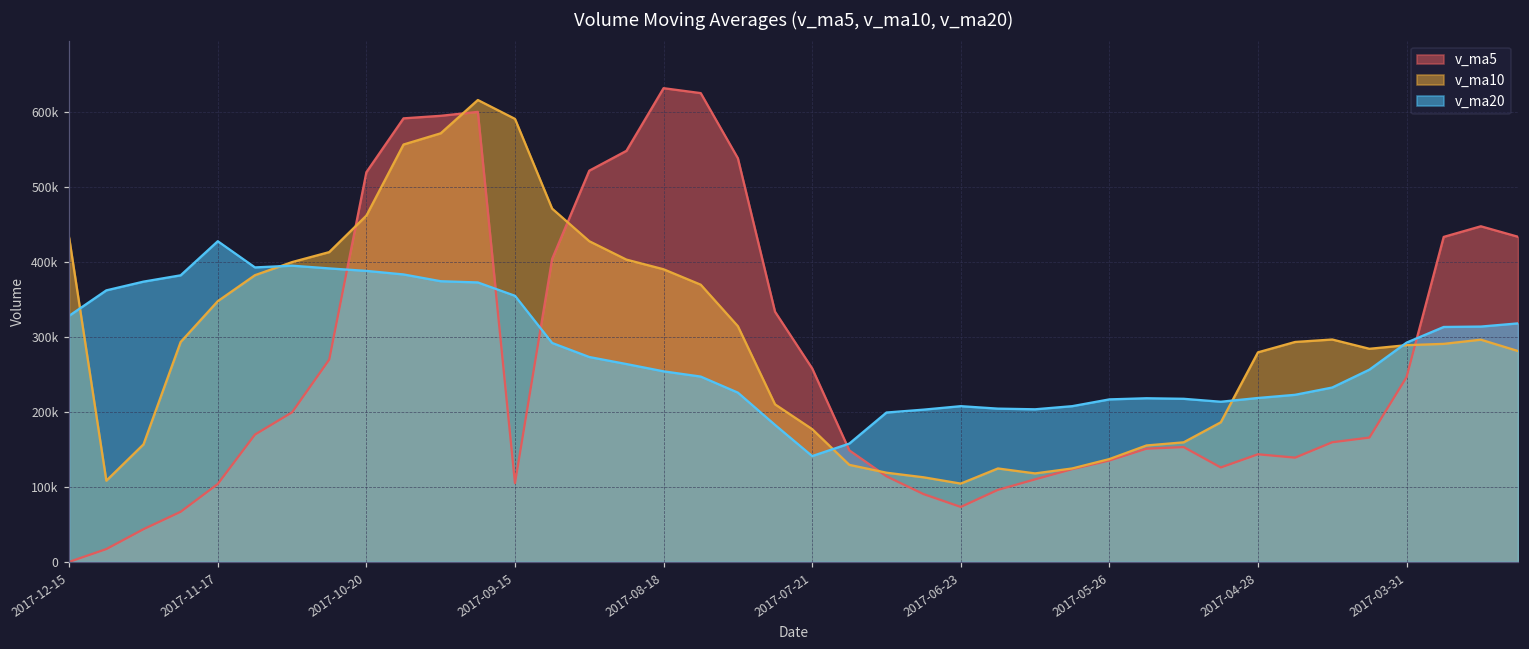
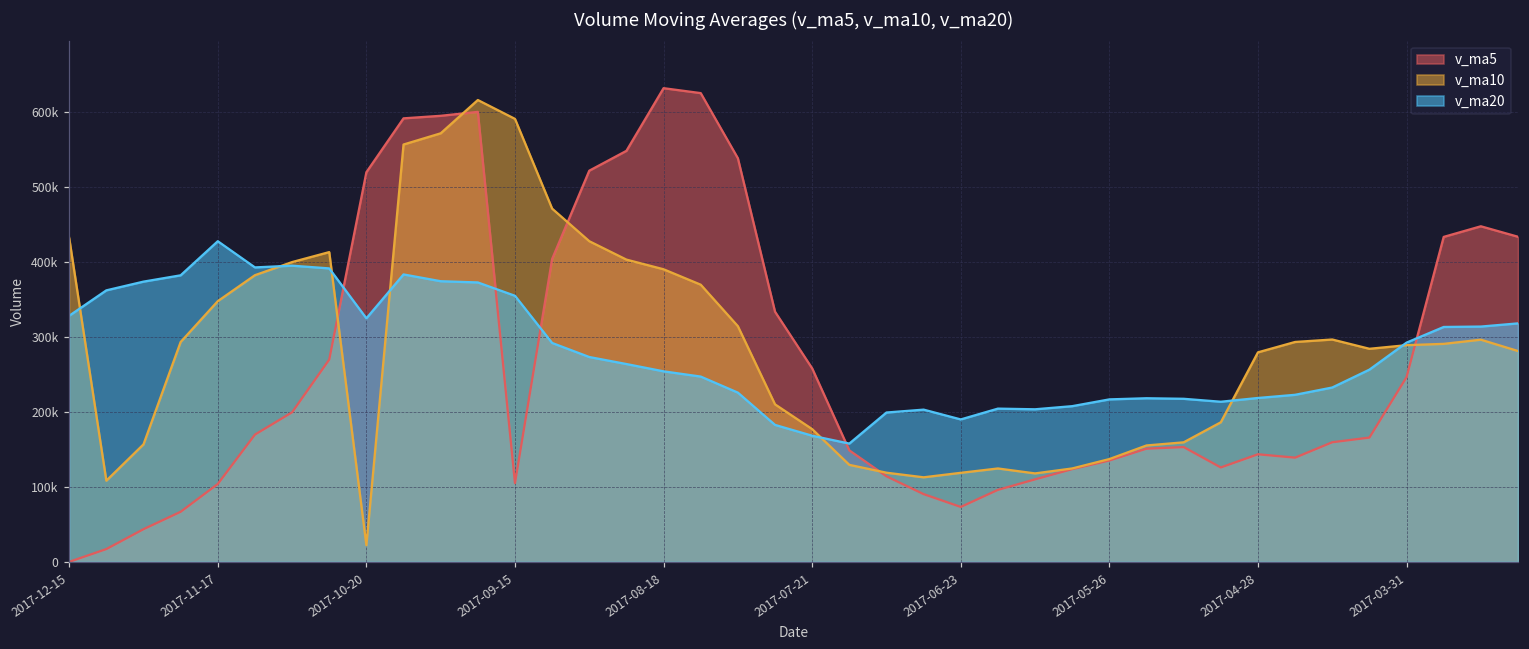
v_ma10, 2017-10-20: 460000 -> 20000
v_ma20, 2017-10-20: 390000 -> 320000
v_ma20, 2017-07-21: 140000 -> 170000
v_ma10, 2017-06-23: 100000 -> 120000
v_ma20, 2017-06-23: 210000 -> 190000
